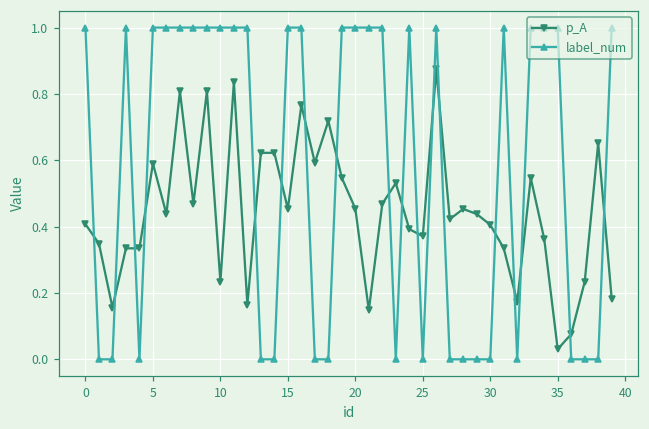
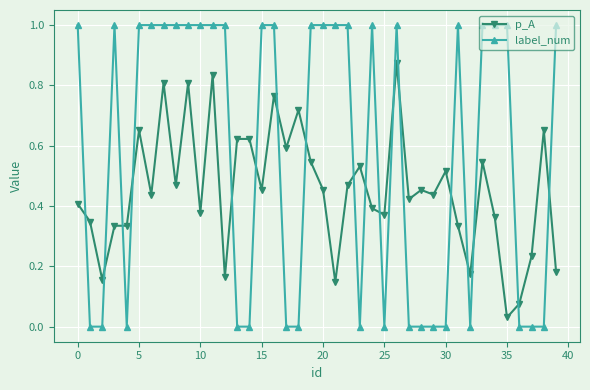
p_A, 5: 0.59 -> 0.65
p_A, 10: 0.23 -> 0.38
p_A, 30: 0.41 -> 0.52
